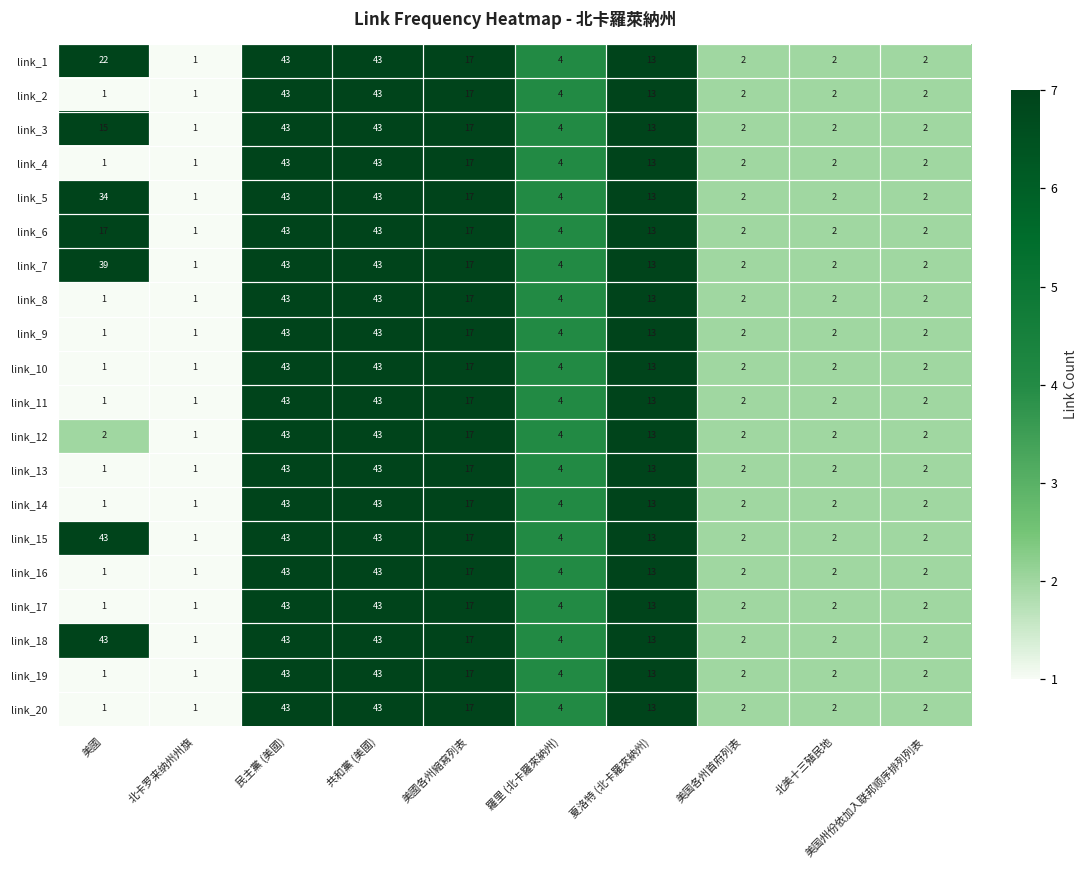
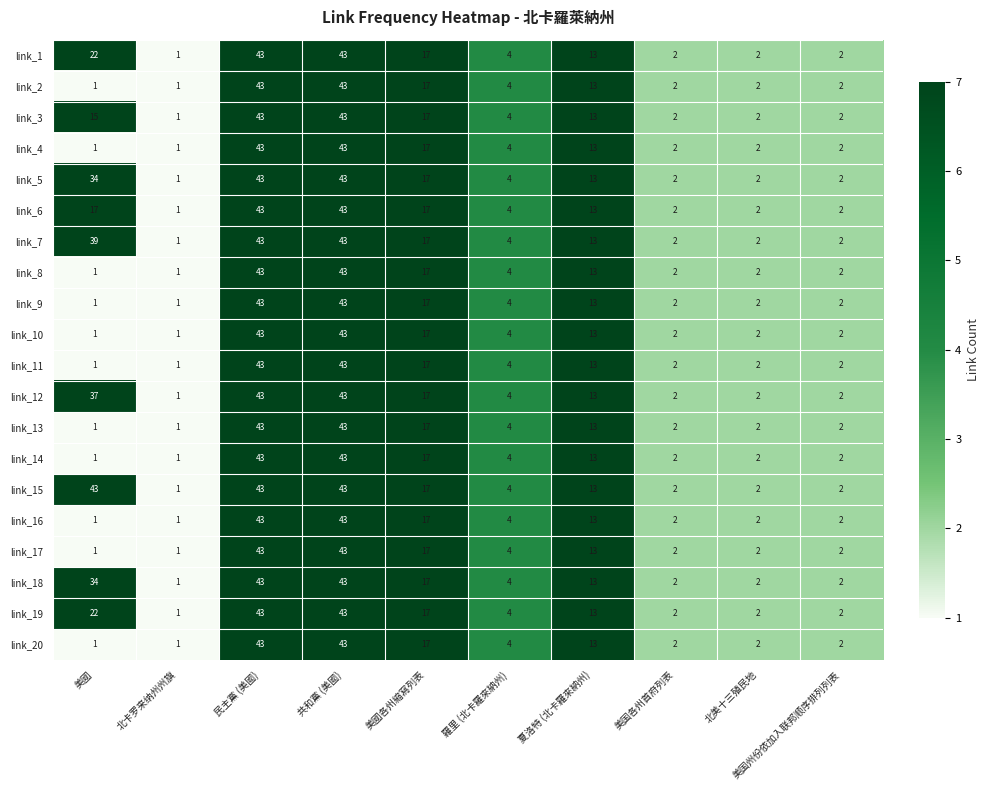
link_12, 美國: 2 -> 37
link_18, 美國: 43 -> 34
link_19, 美國: 1 -> 22
